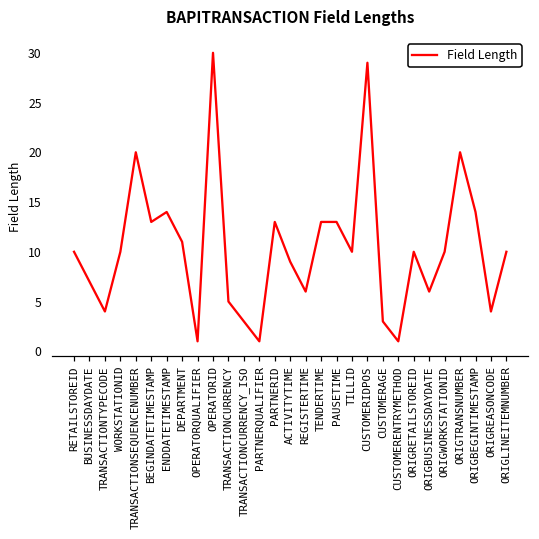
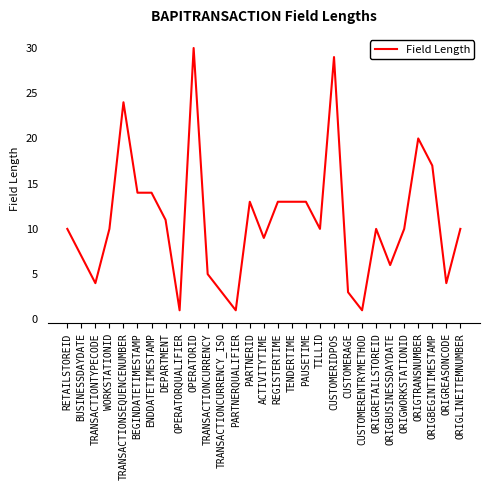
TRANSACTIONSEQUENCENUMBER: 20 -> 24
BEGINDATETIMESTAMP: 13 -> 14
REGISTERTIME: 6 -> 13
ORIGBEGINTIMESTAMP: 14 -> 17
